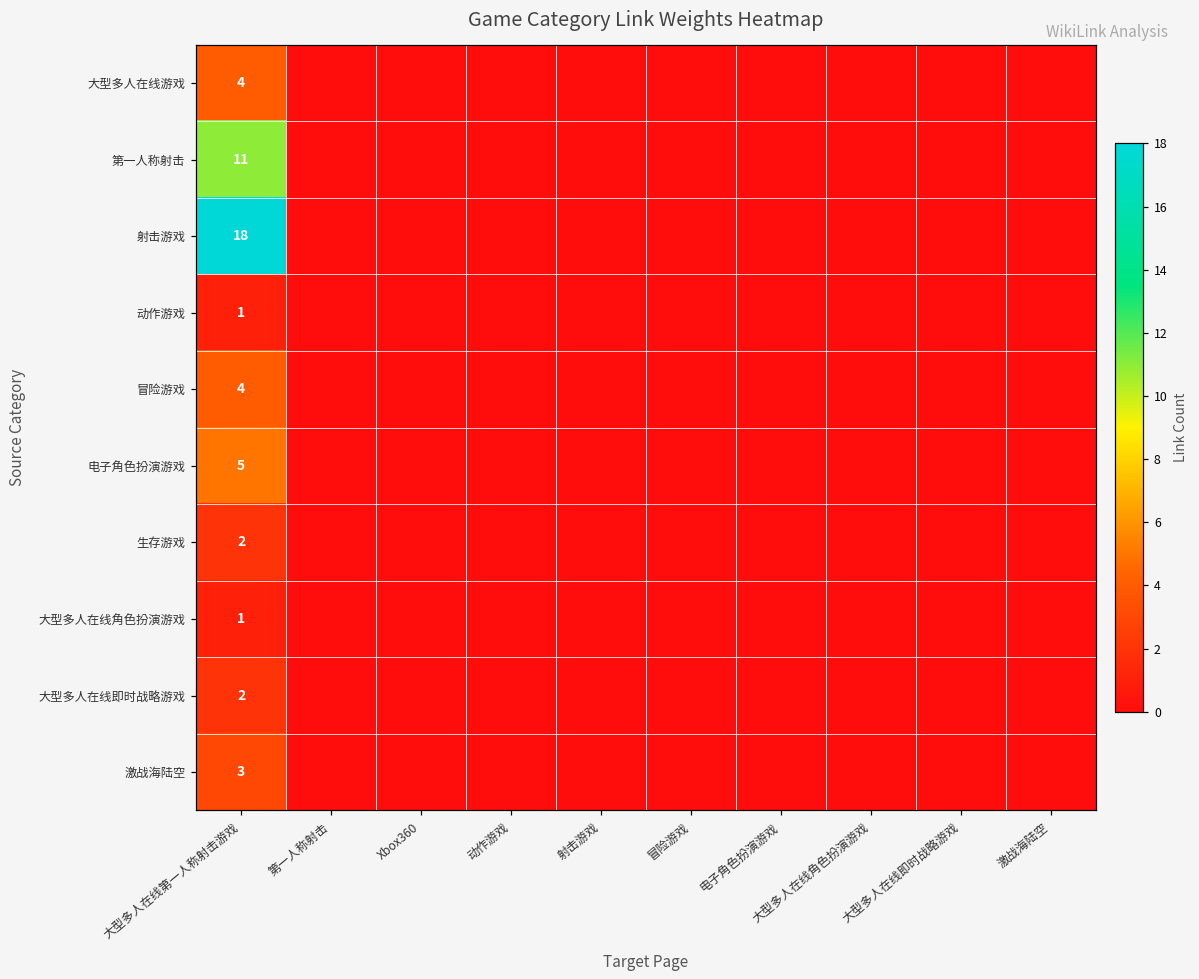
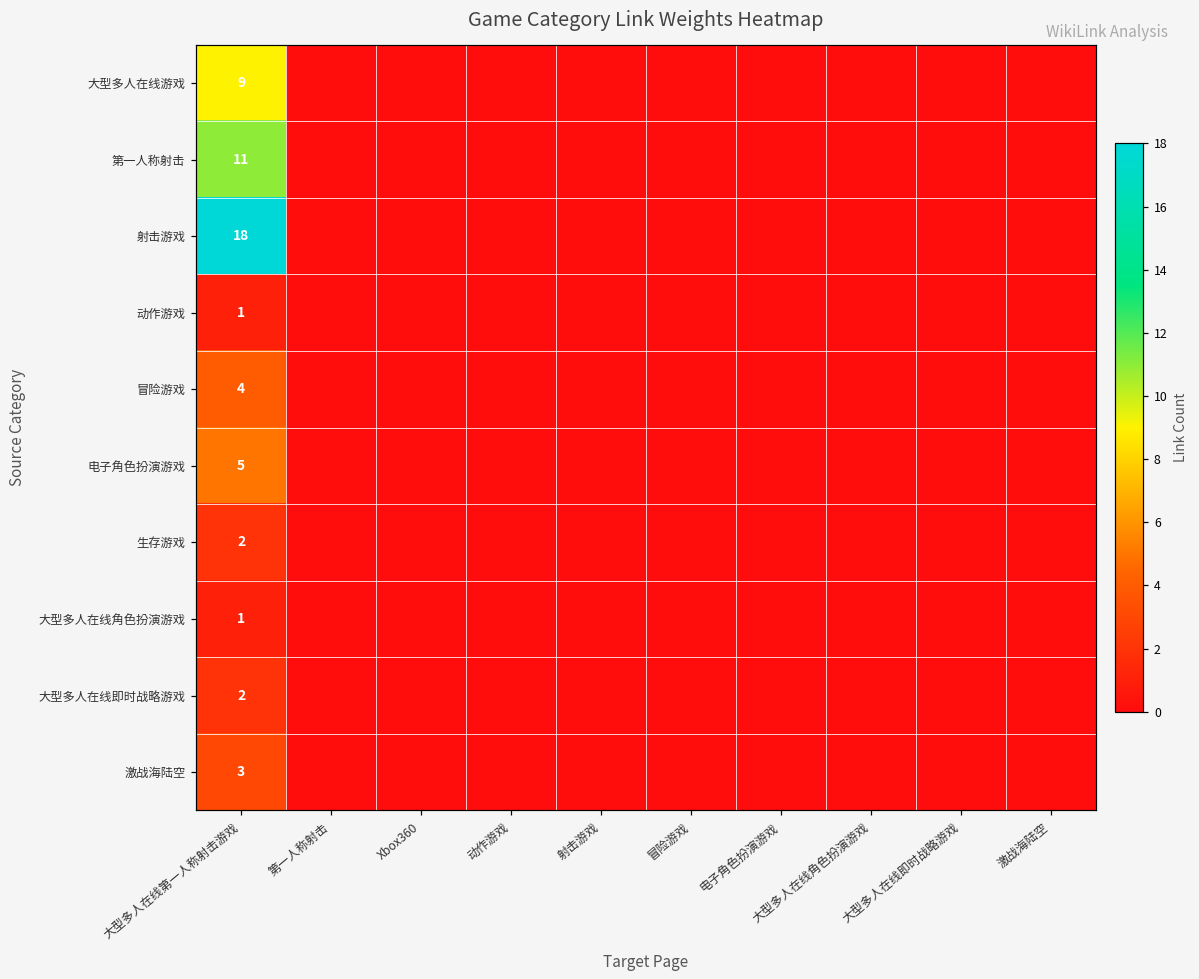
大型多人在线游戏, 大型多人在线第一人称射击游戏: 4 -> 9
